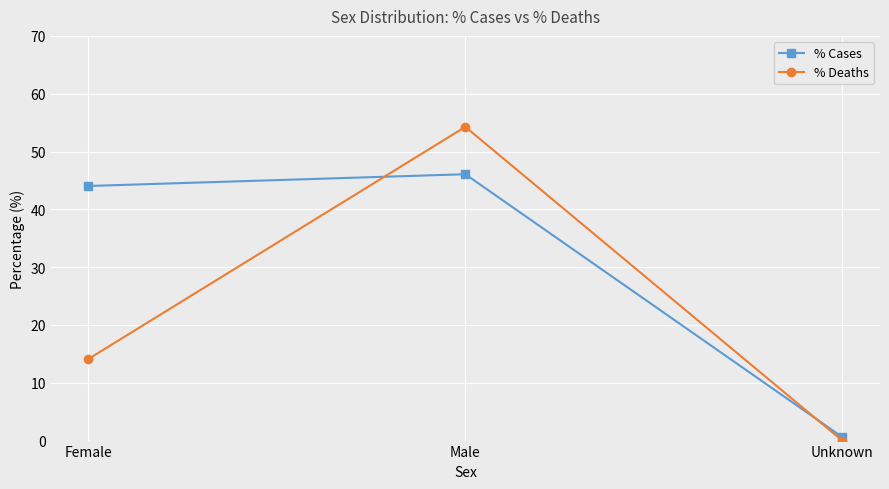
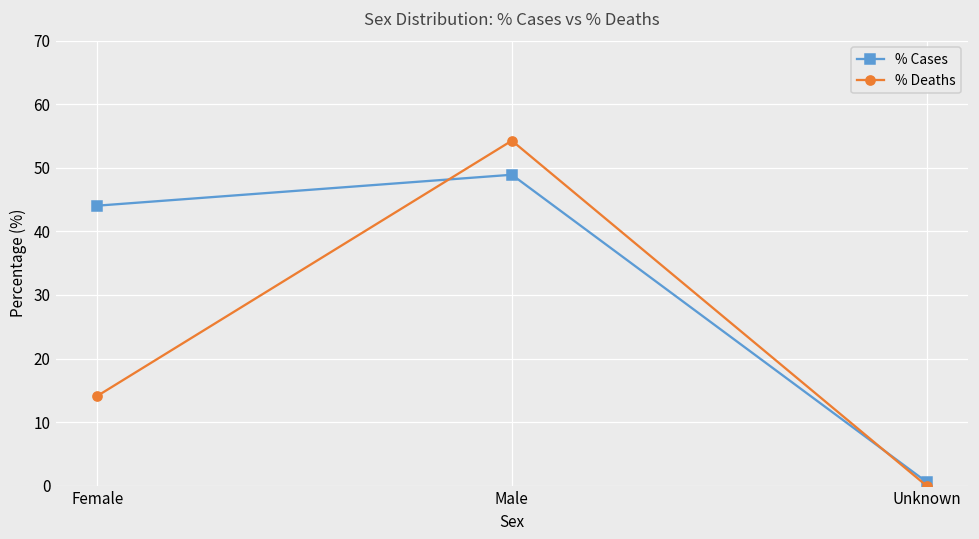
% Cases, Male: 46 -> 49
